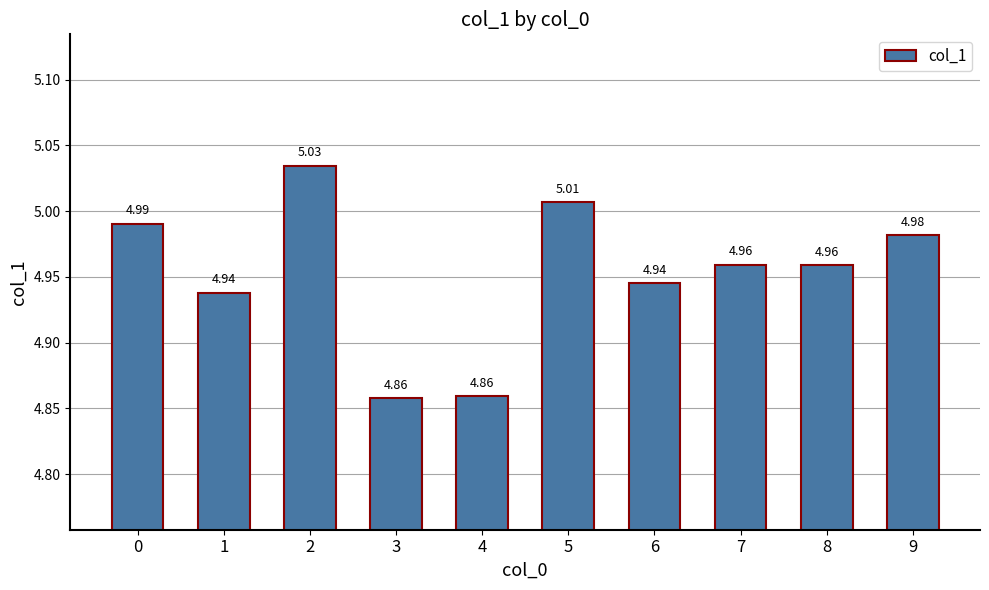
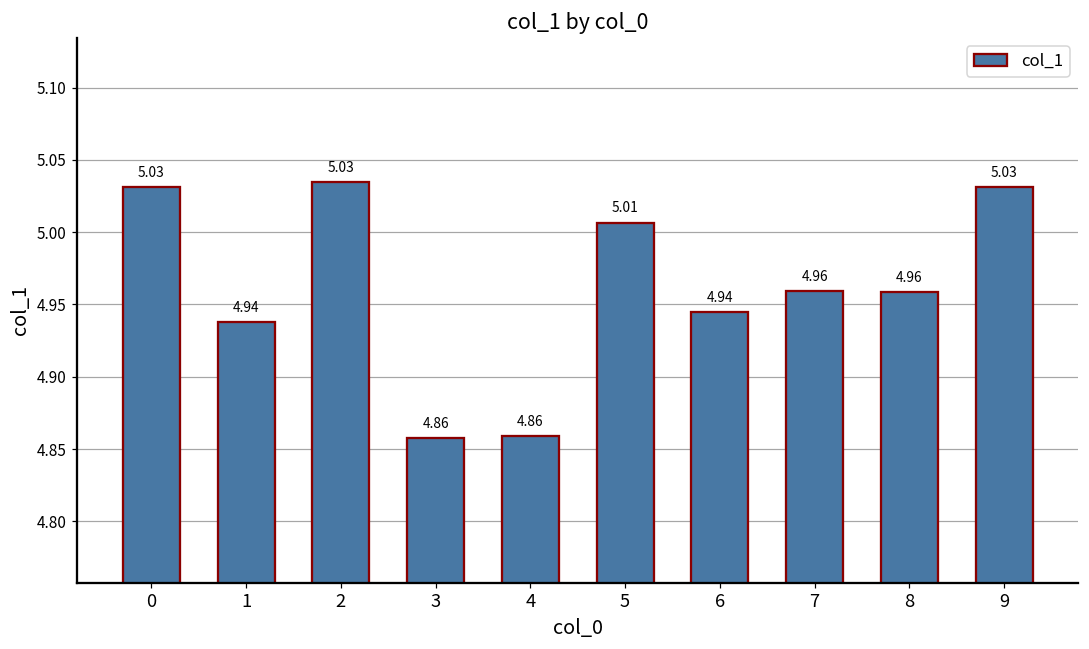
0: 4.99 -> 5.03
9: 4.98 -> 5.03
